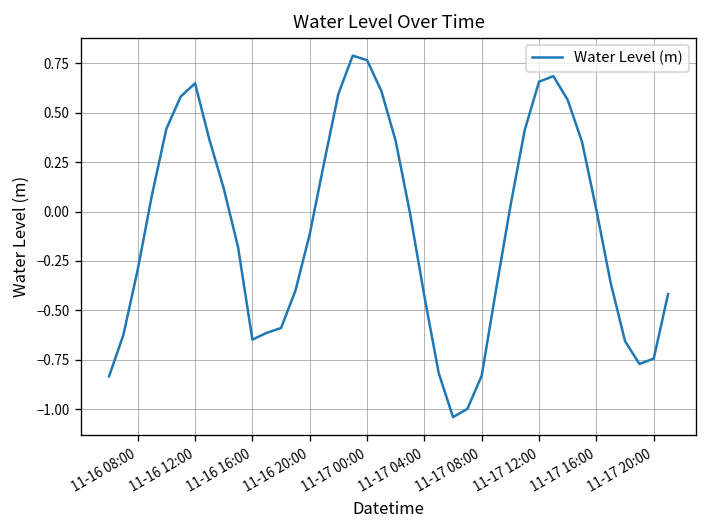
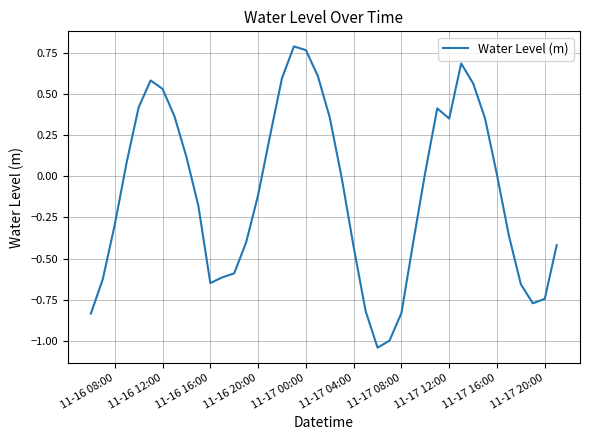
11-16 12:00: 0.65 -> 0.53
11-17 12:00: 0.66 -> 0.35
